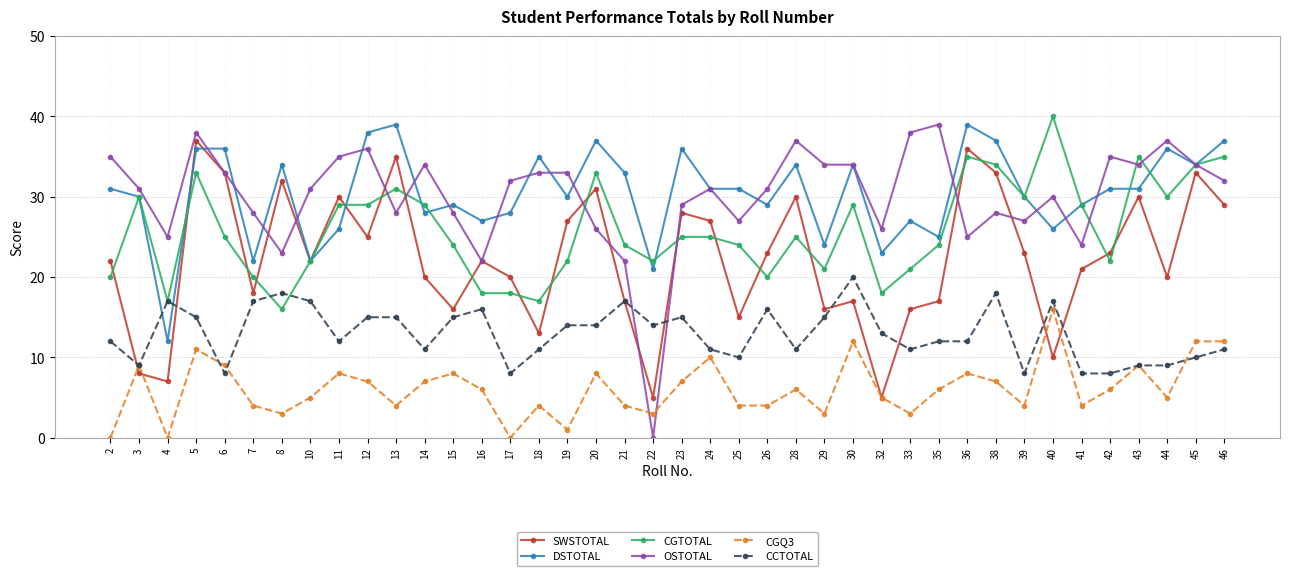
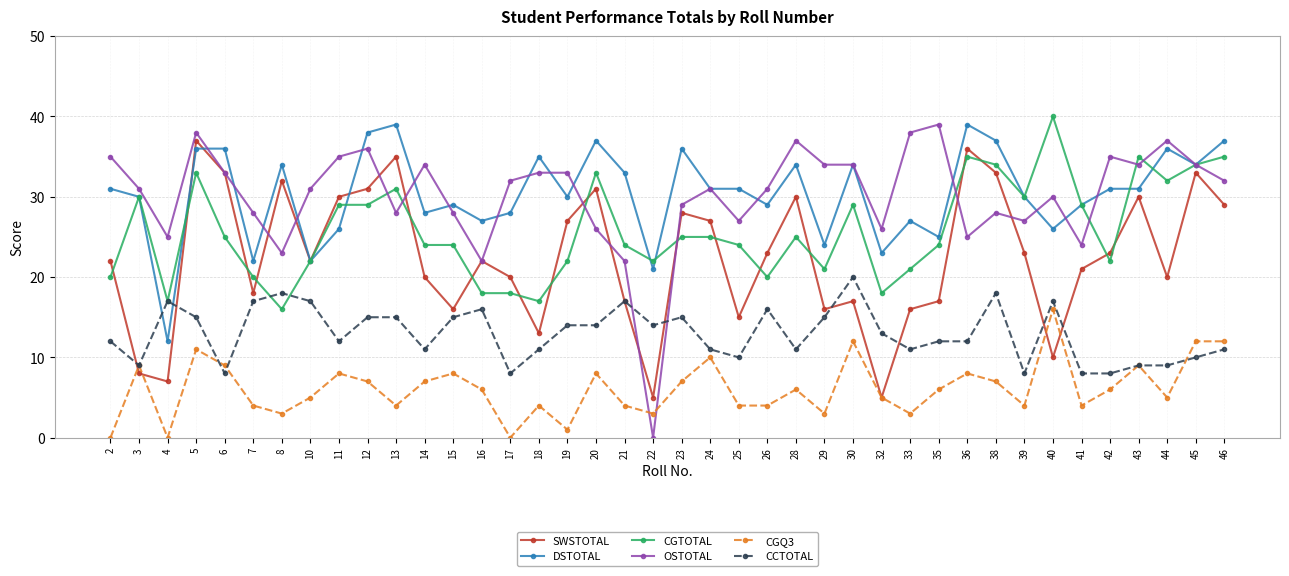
SWSTOTAL, 12: 25 -> 31
CGTOTAL, 14: 29 -> 24
CGTOTAL, 44: 30 -> 32
